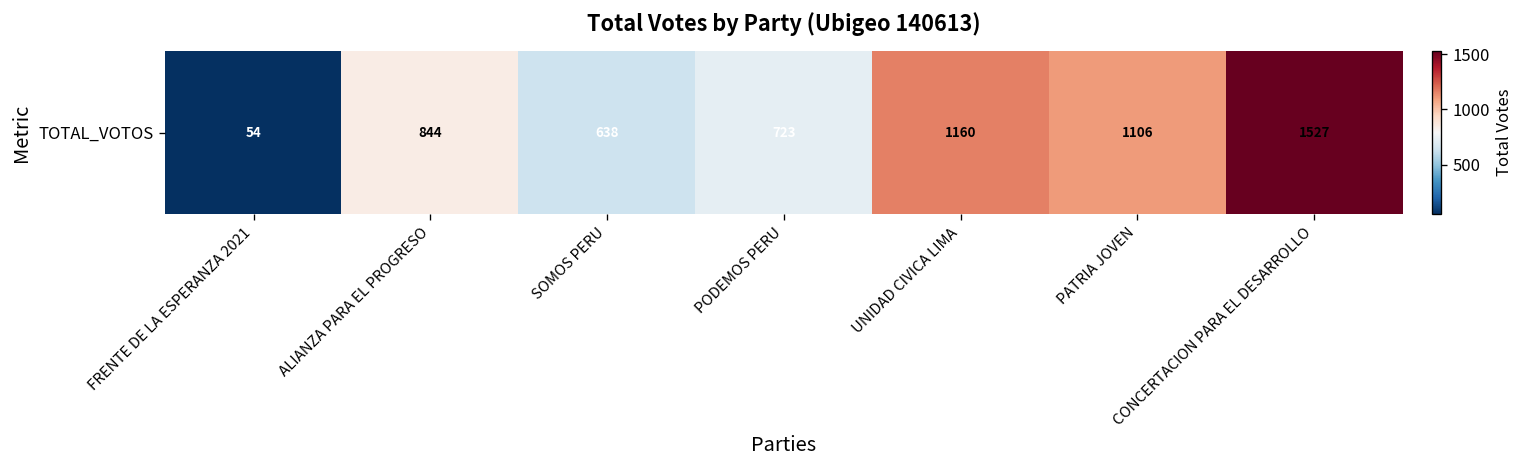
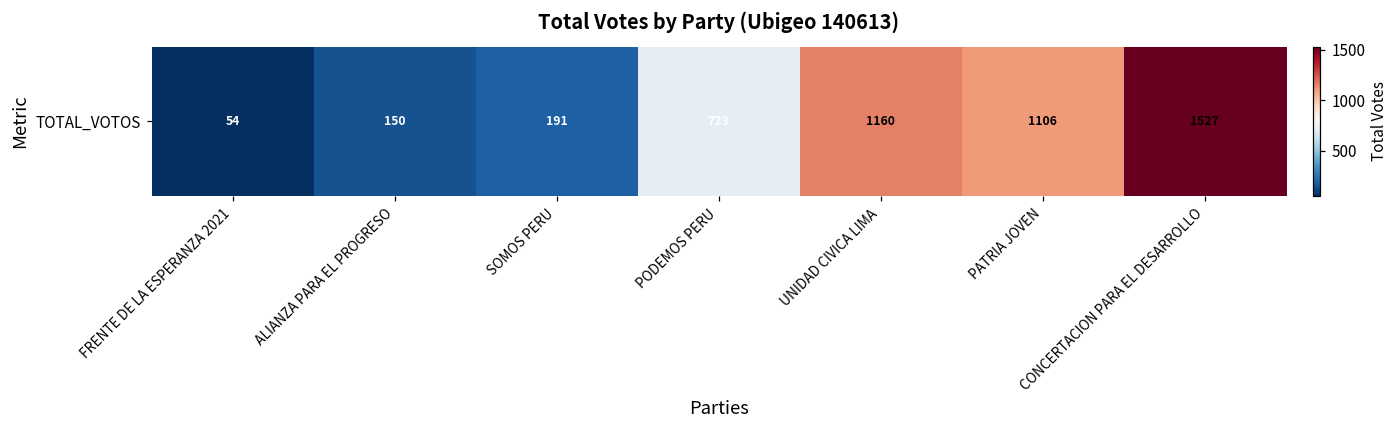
TOTAL_VOTOS, ALIANZA PARA EL PROGRESO: 844 -> 150
TOTAL_VOTOS, SOMOS PERU: 638 -> 191
